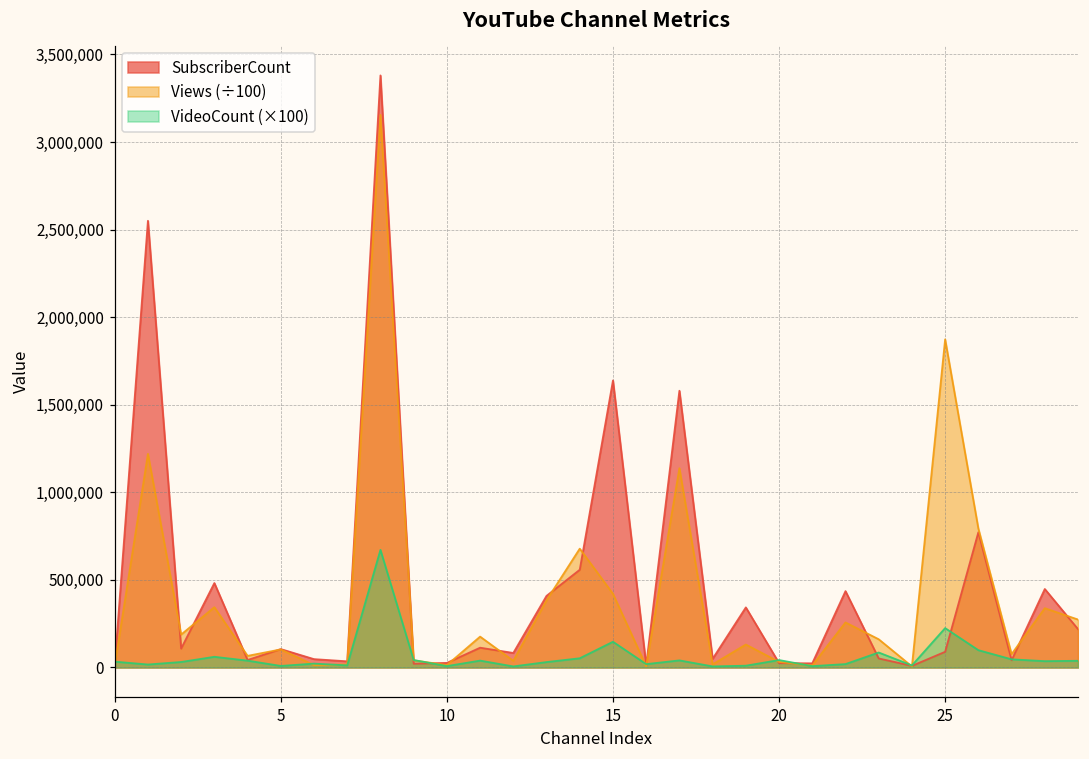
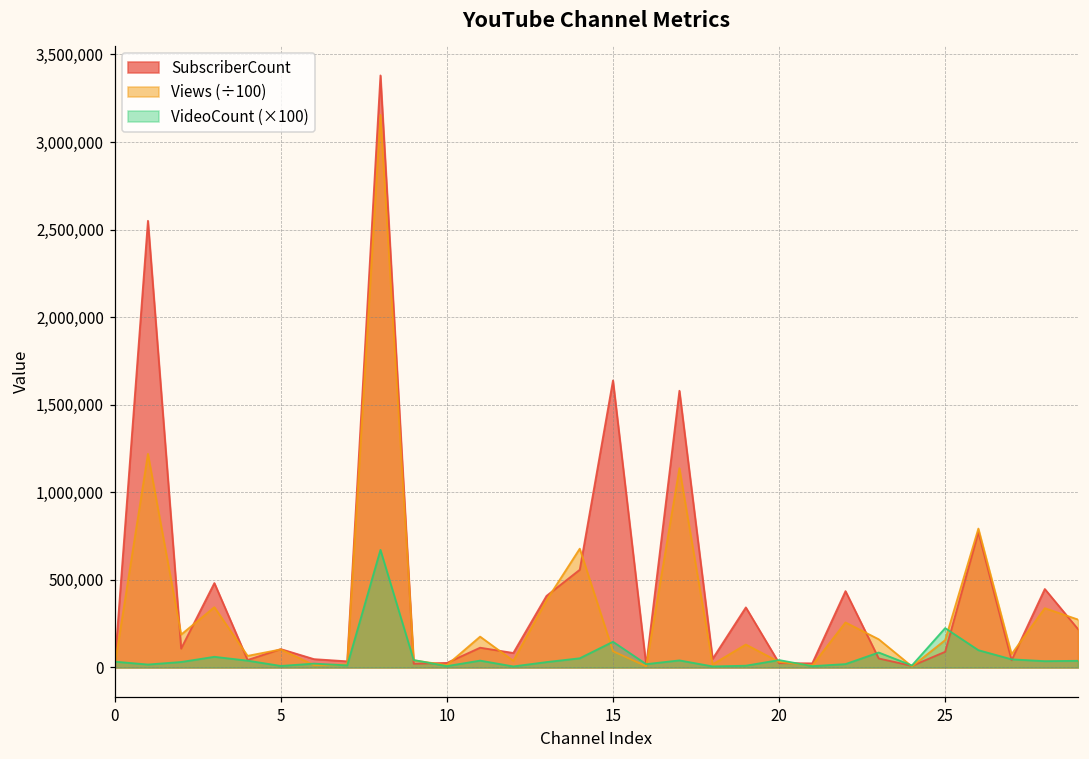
Views (÷100), 15: 420,000 -> 90,000
Views (÷100), 25: 1,870,000 -> 160,000
